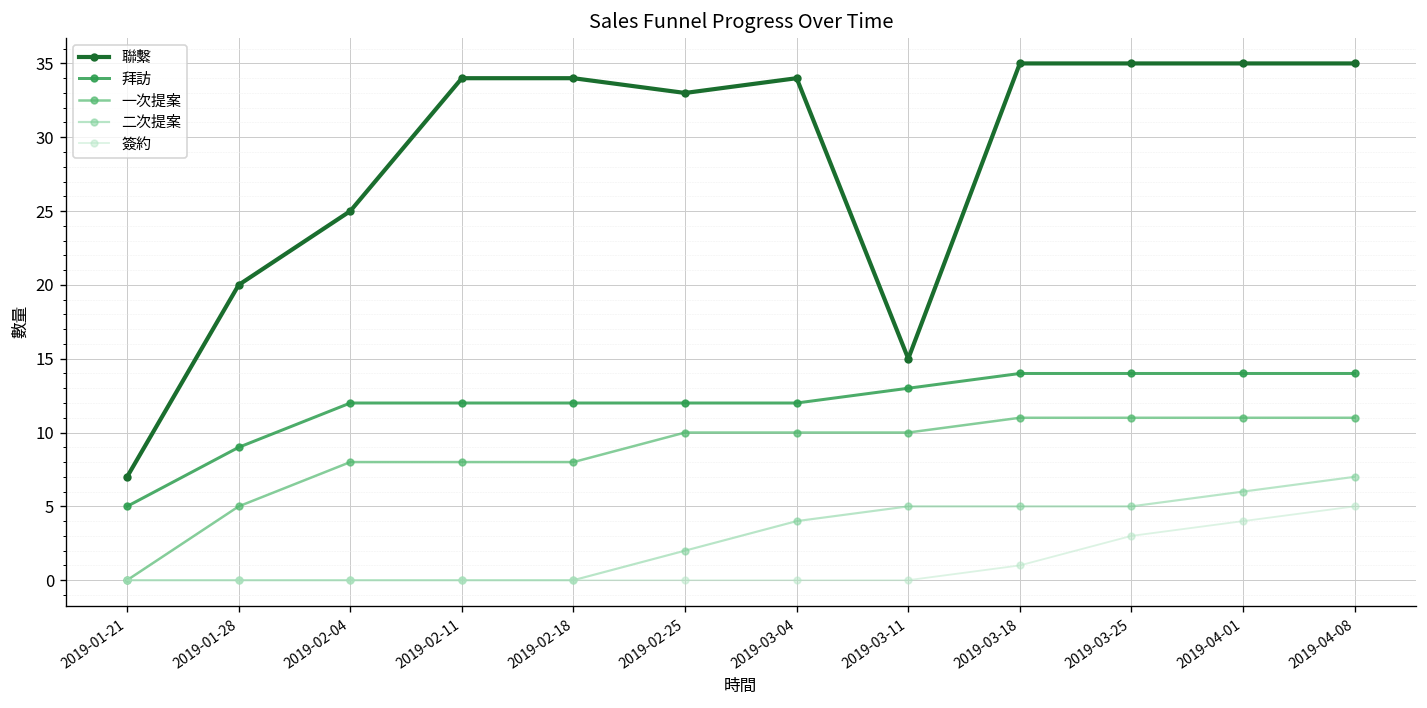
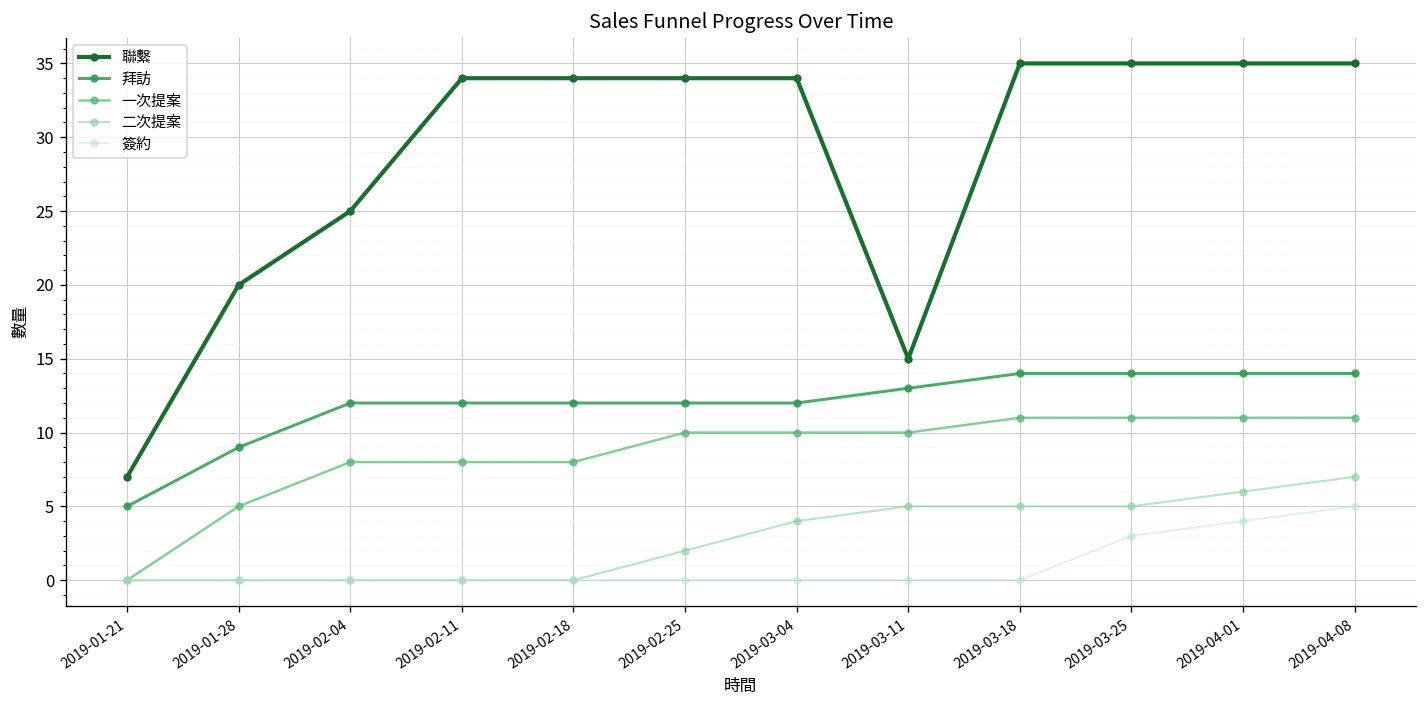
聯繫, 2019-02-25: 33 -> 34
簽約, 2019-03-18: 1 -> 0
